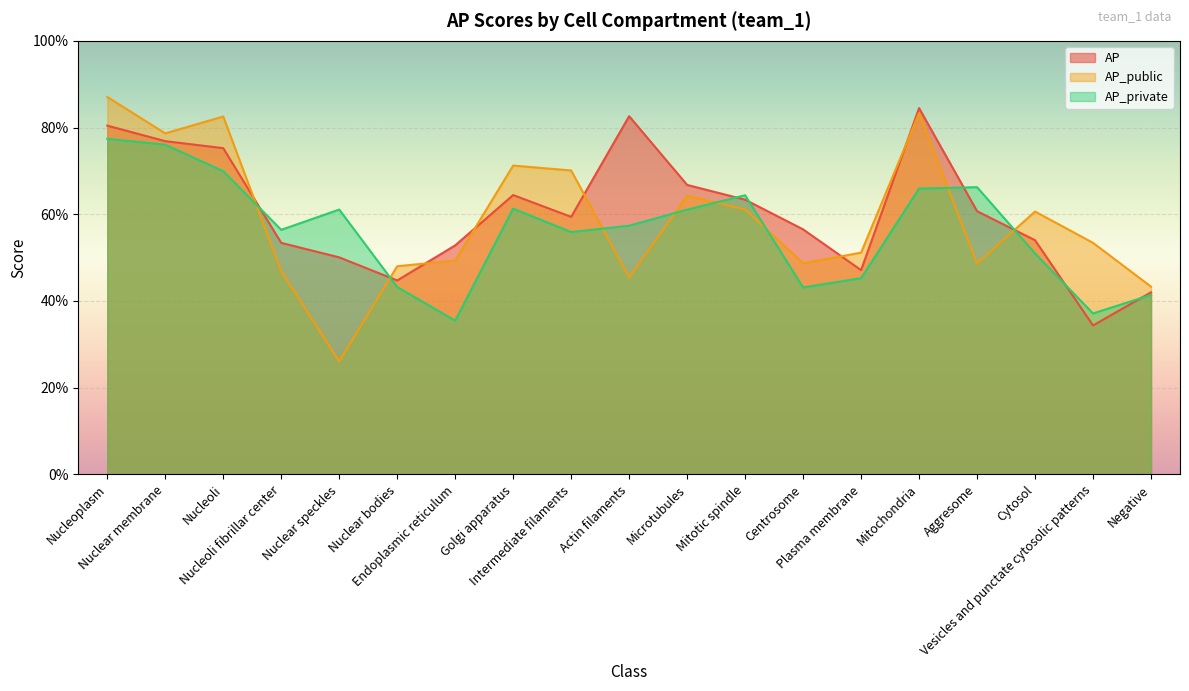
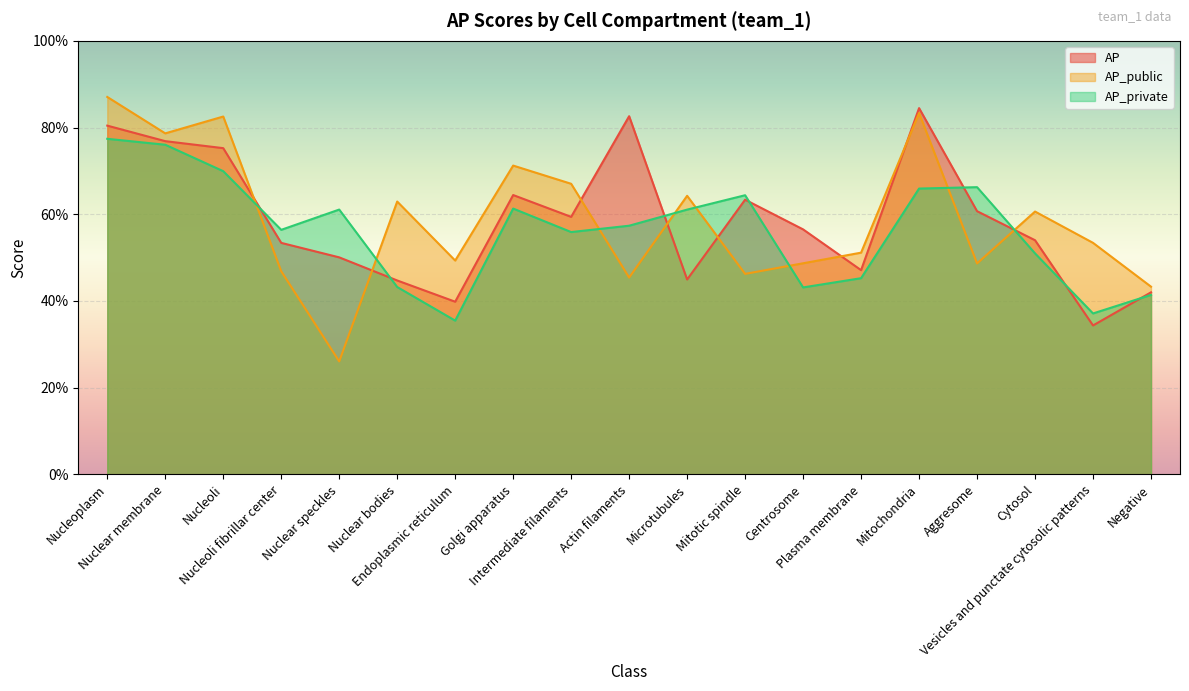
AP_public, Nuclear bodies: 48% -> 63%
AP, Endoplasmic reticulum: 53% -> 40%
AP_public, Intermediate filaments: 70% -> 67%
AP, Microtubules: 67% -> 45%
AP_public, Mitotic spindle: 61% -> 46%
